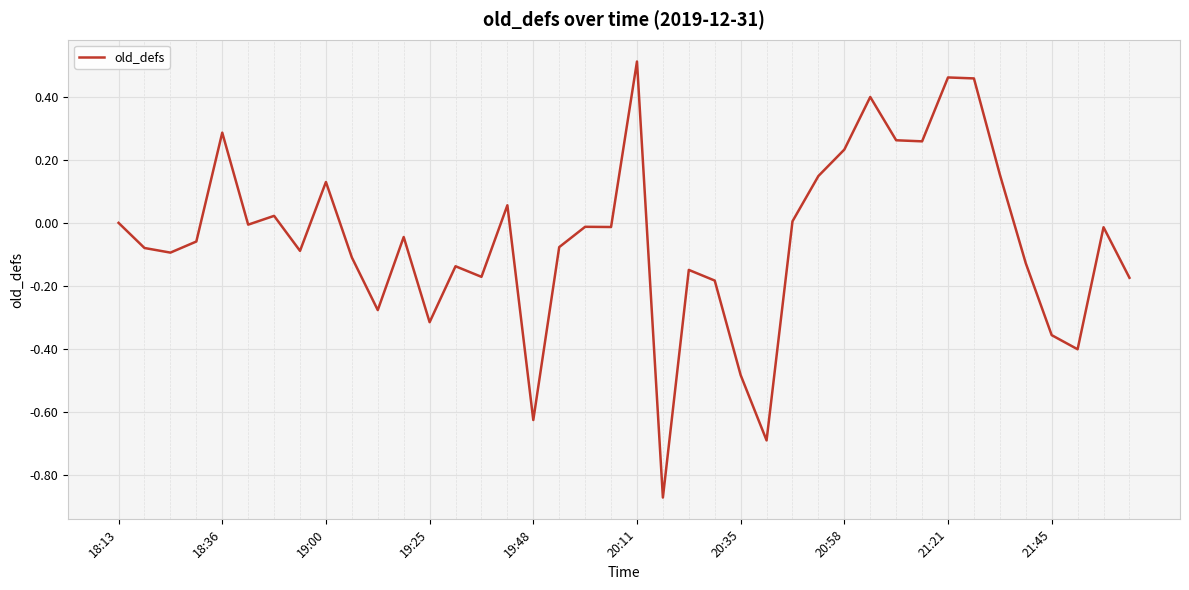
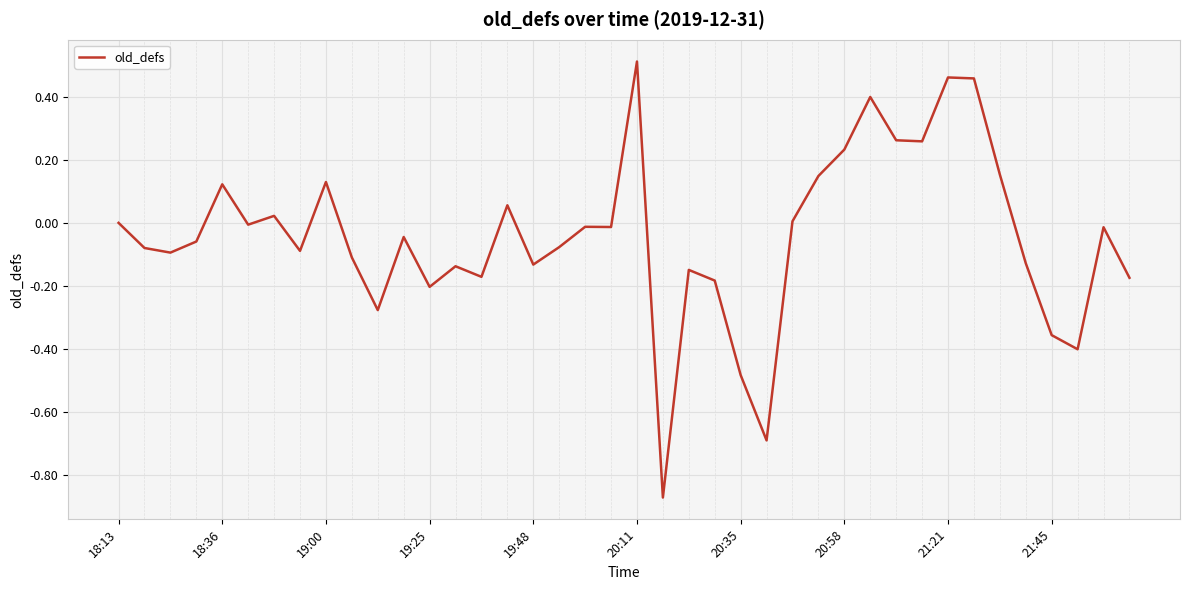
18:36: 0.29 -> 0.12
19:25: -0.32 -> -0.20
19:48: -0.63 -> -0.13
